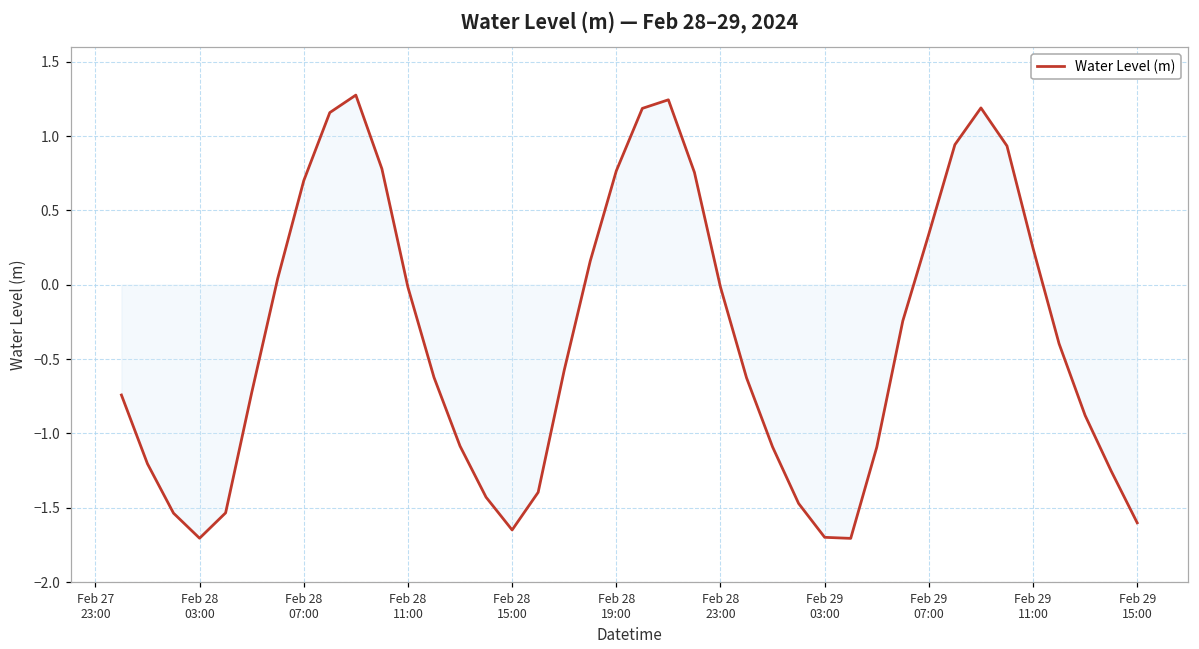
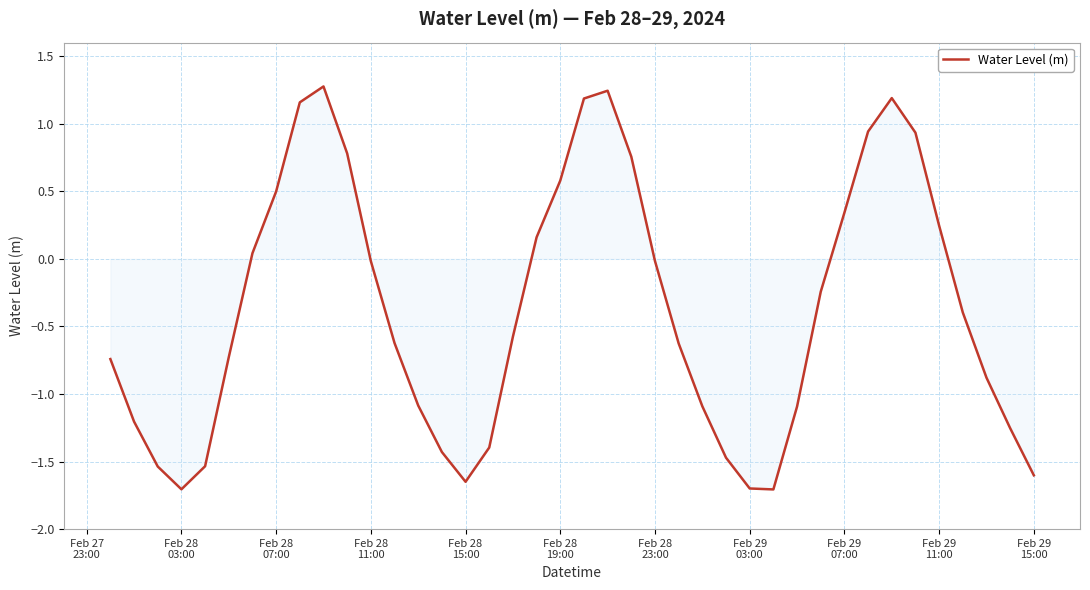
Water Level (m), Feb 28 07:00: 0.70 -> 0.50
Water Level (m), Feb 28 19:00: 0.77 -> 0.58
